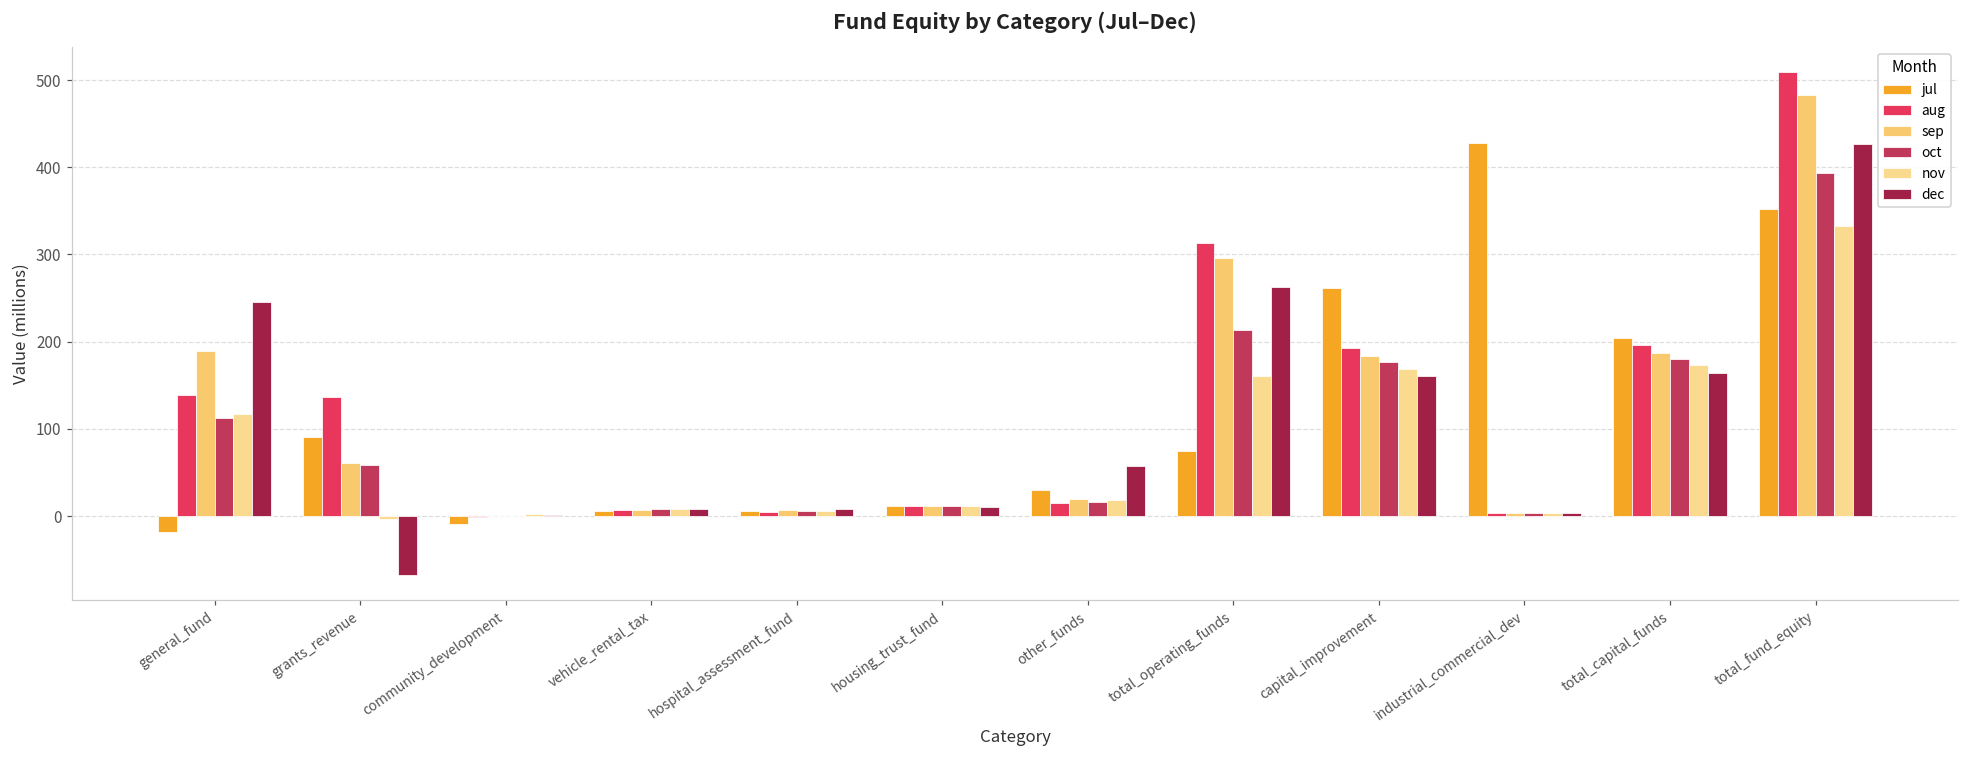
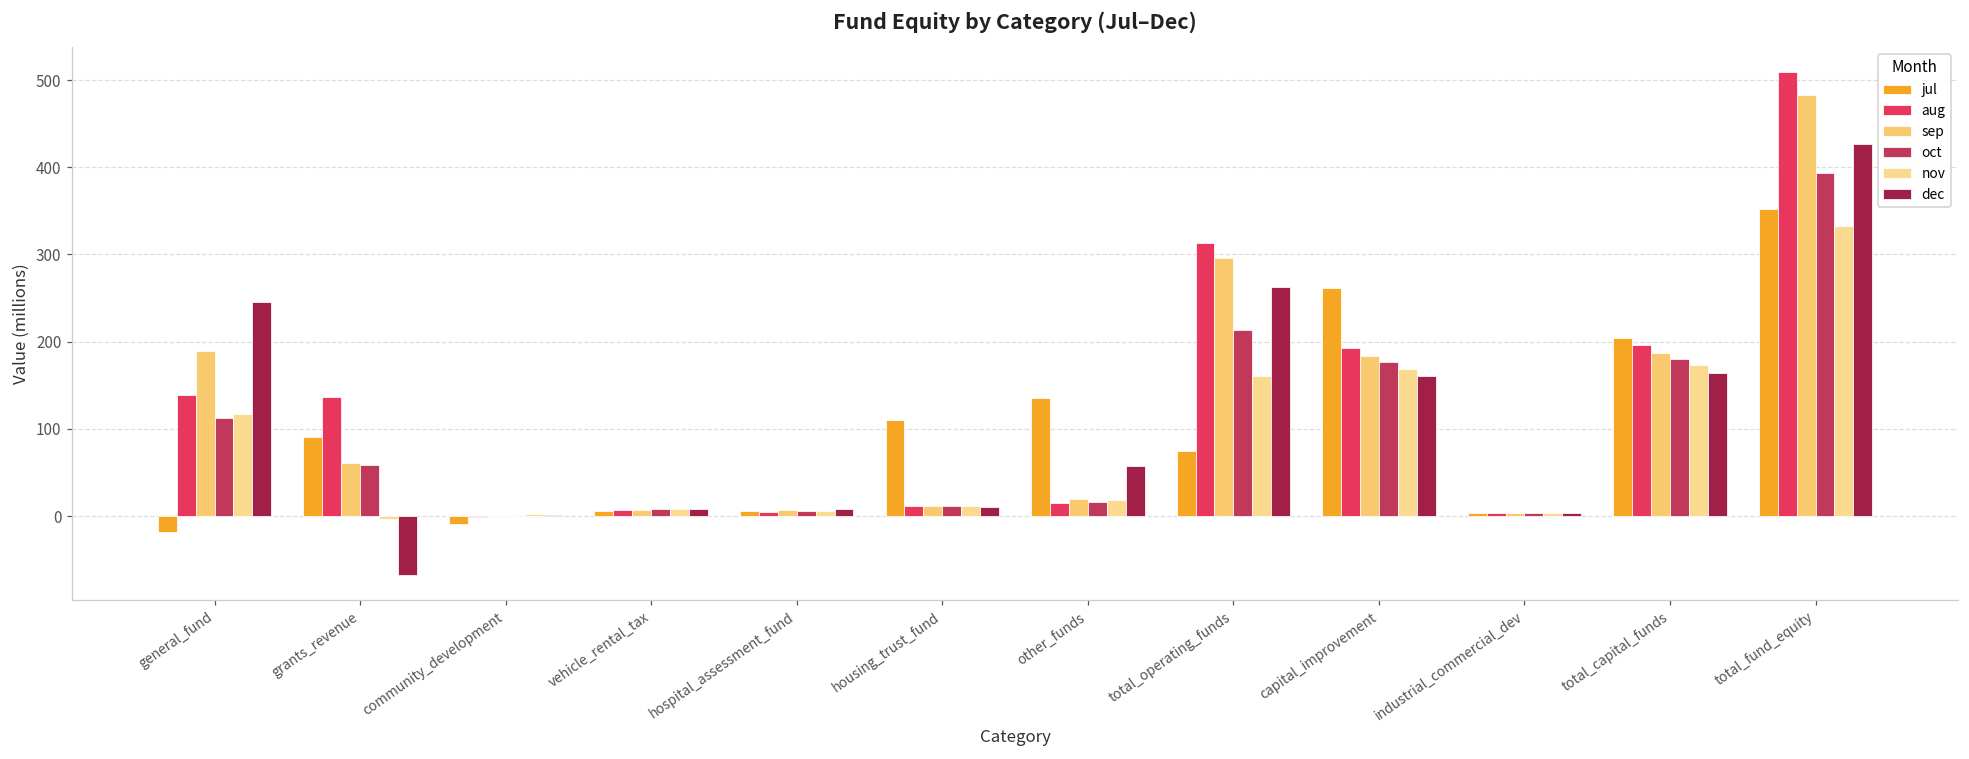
jul, housing_trust_fund: 10 -> 110
jul, other_funds: 30 -> 140
jul, industrial_commercial_dev: 430 -> 0
